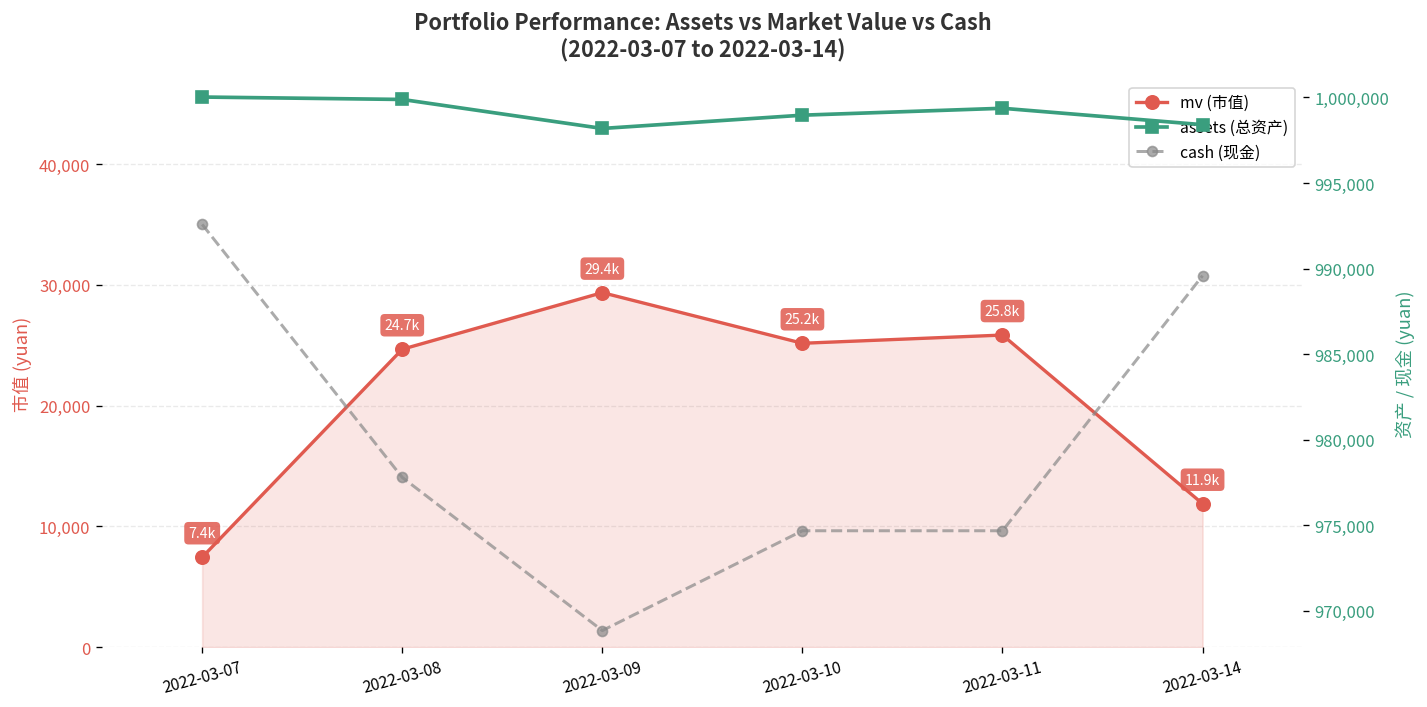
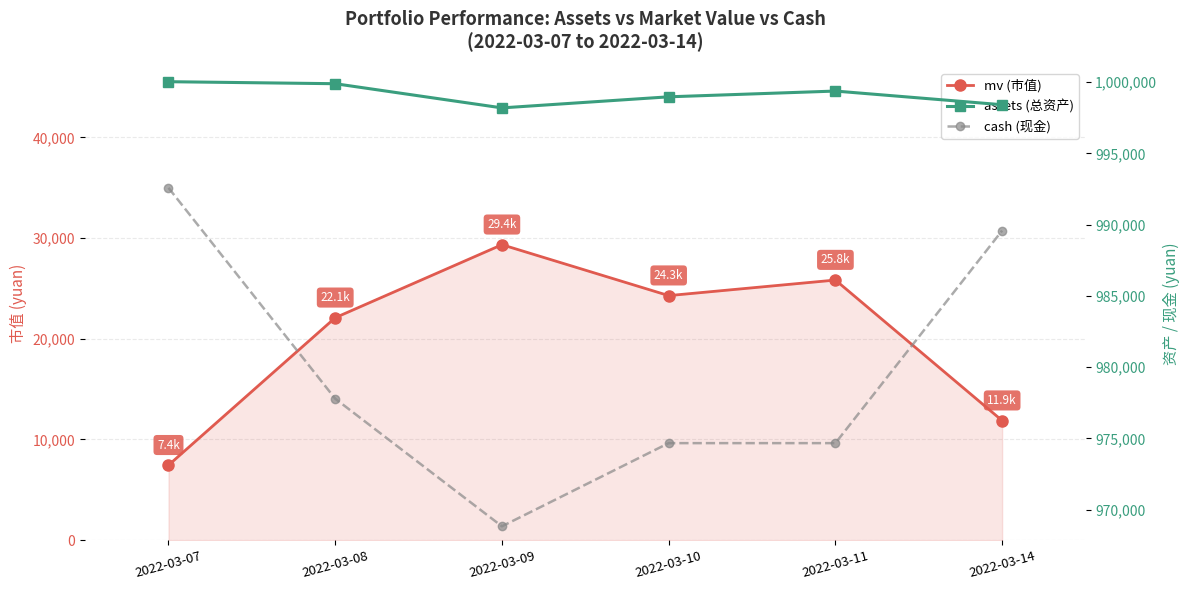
mv (市值), 2022-03-08: 24.7k -> 22.1k
mv (市值), 2022-03-10: 25.2k -> 24.3k
